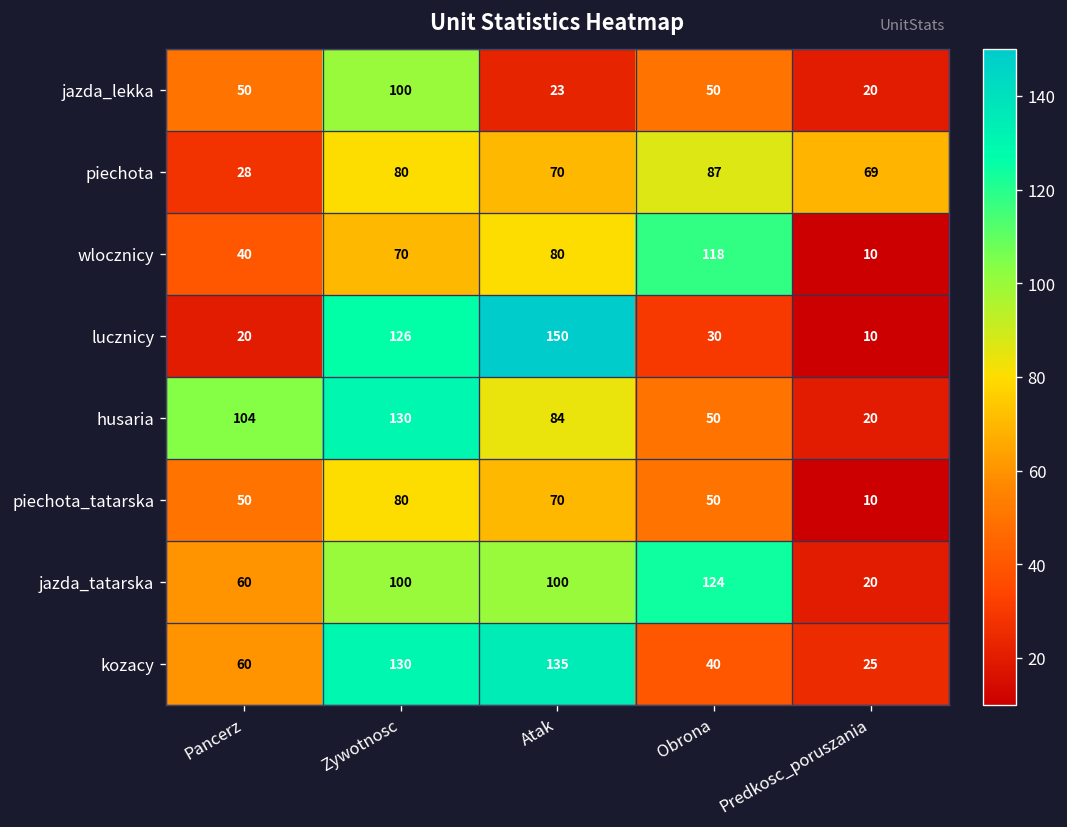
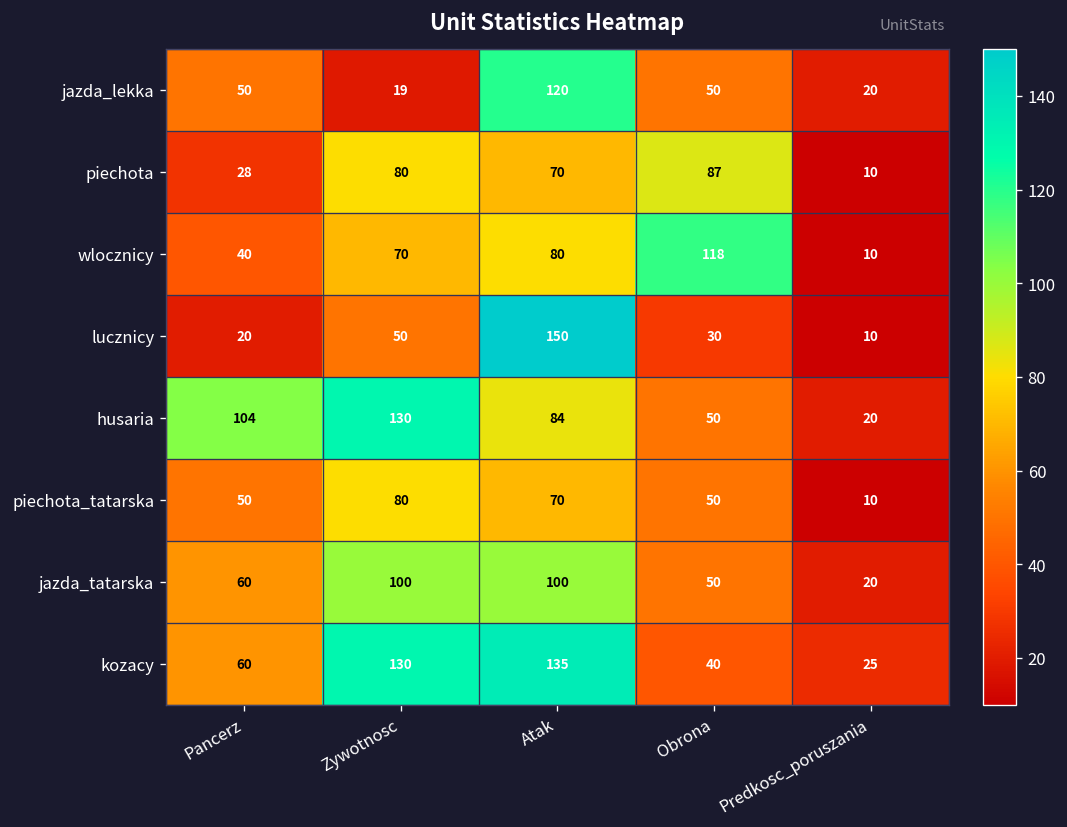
jazda_lekka, Zywotnosc: 100 -> 19
jazda_lekka, Atak: 23 -> 120
piechota, Predkosc_poruszania: 69 -> 10
lucznicy, Zywotnosc: 126 -> 50
jazda_tatarska, Obrona: 124 -> 50
